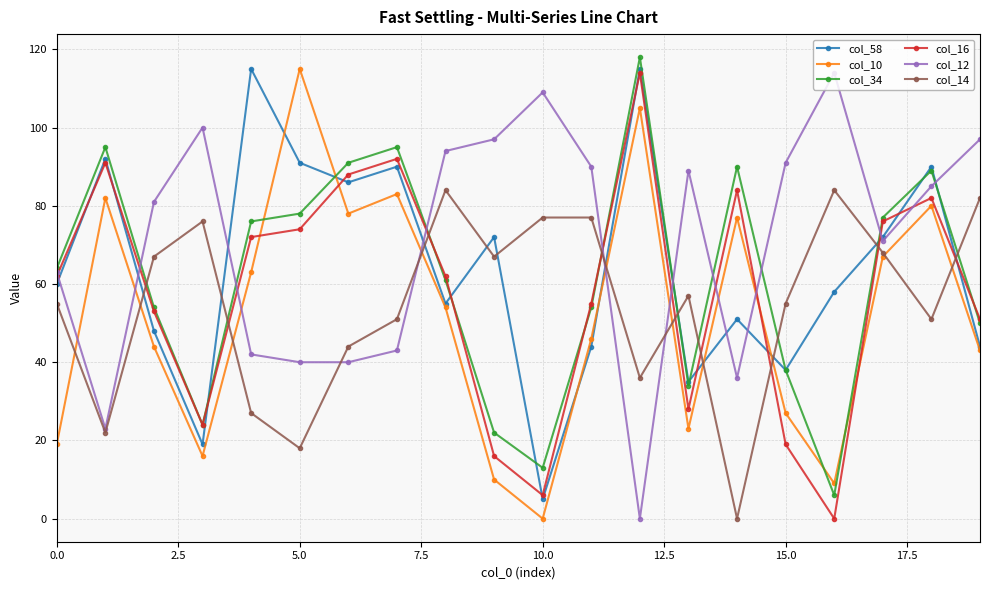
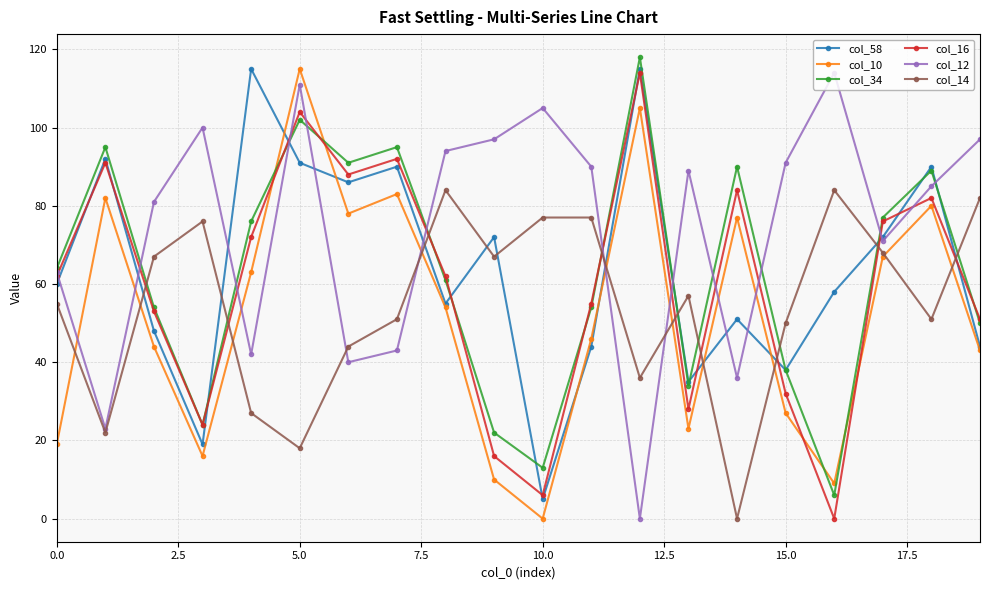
col_34, 5.0: 78 -> 102
col_16, 5.0: 74 -> 104
col_12, 5.0: 40 -> 111
col_12, 10.0: 109 -> 105
col_16, 15.0: 19 -> 32
col_14, 15.0: 55 -> 50
